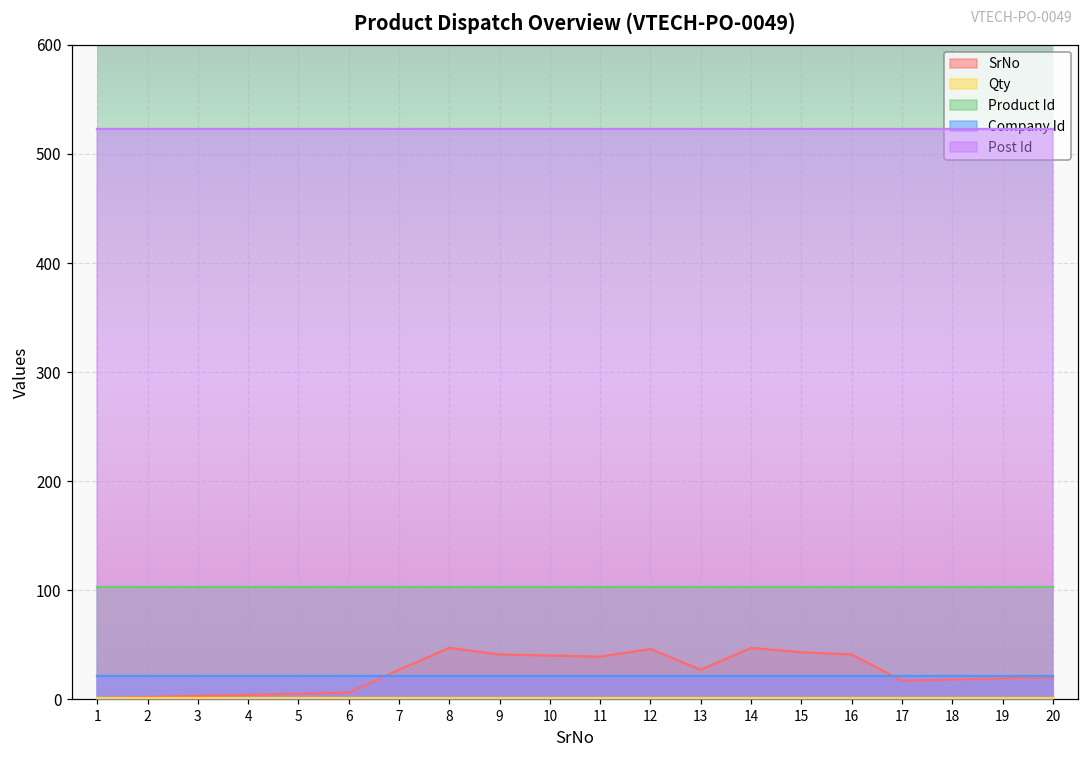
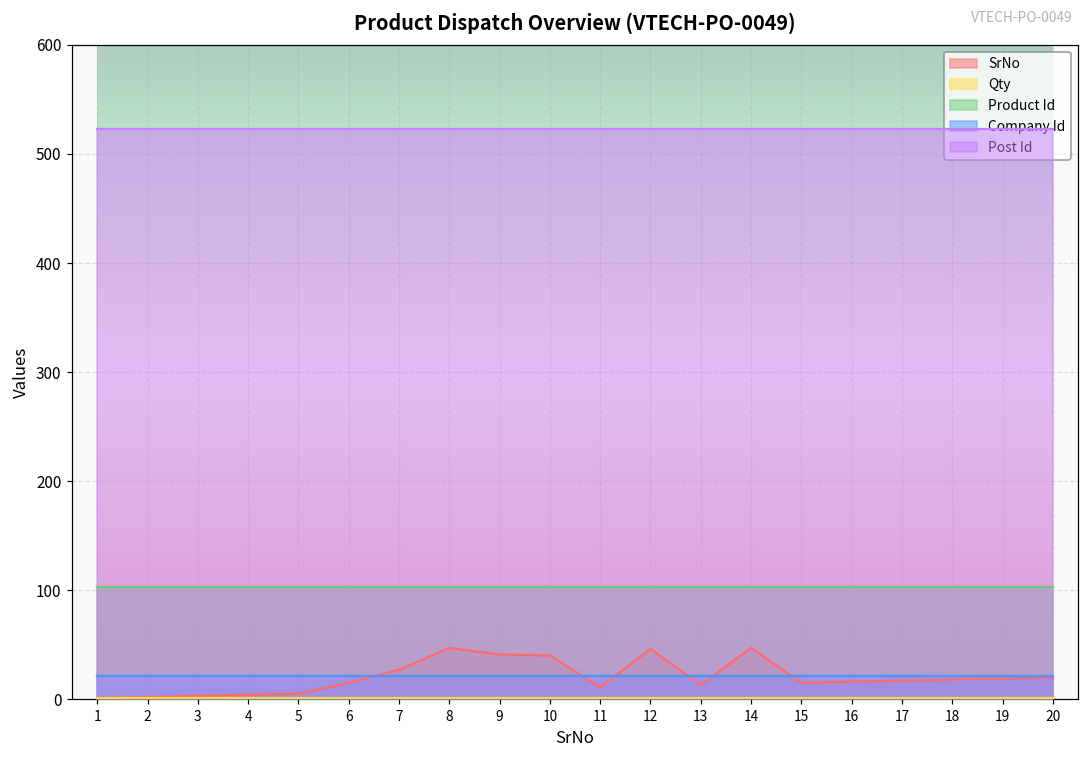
SrNo, 6: 10 -> 20
SrNo, 11: 40 -> 10
SrNo, 13: 30 -> 10
SrNo, 15: 40 -> 20
SrNo, 16: 40 -> 20
